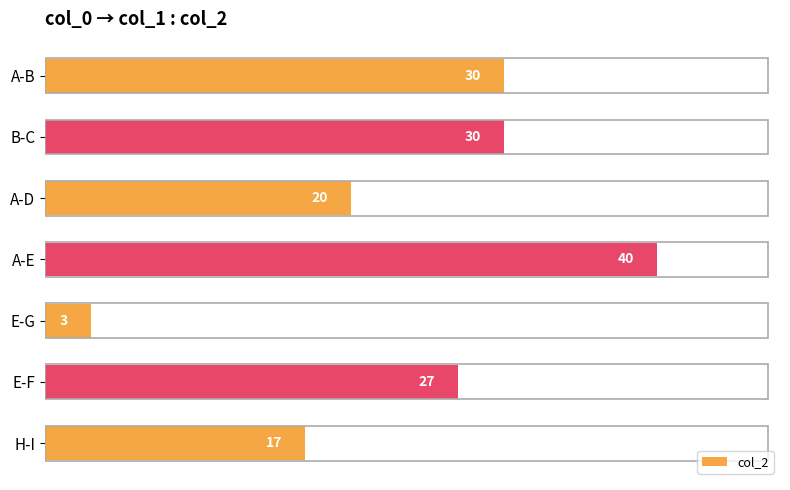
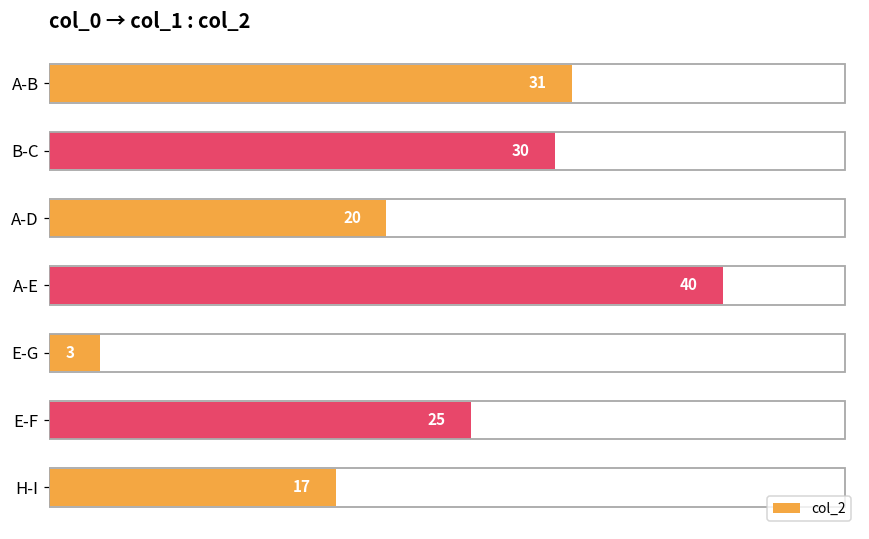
A-B: 30 -> 31
E-F: 27 -> 25
